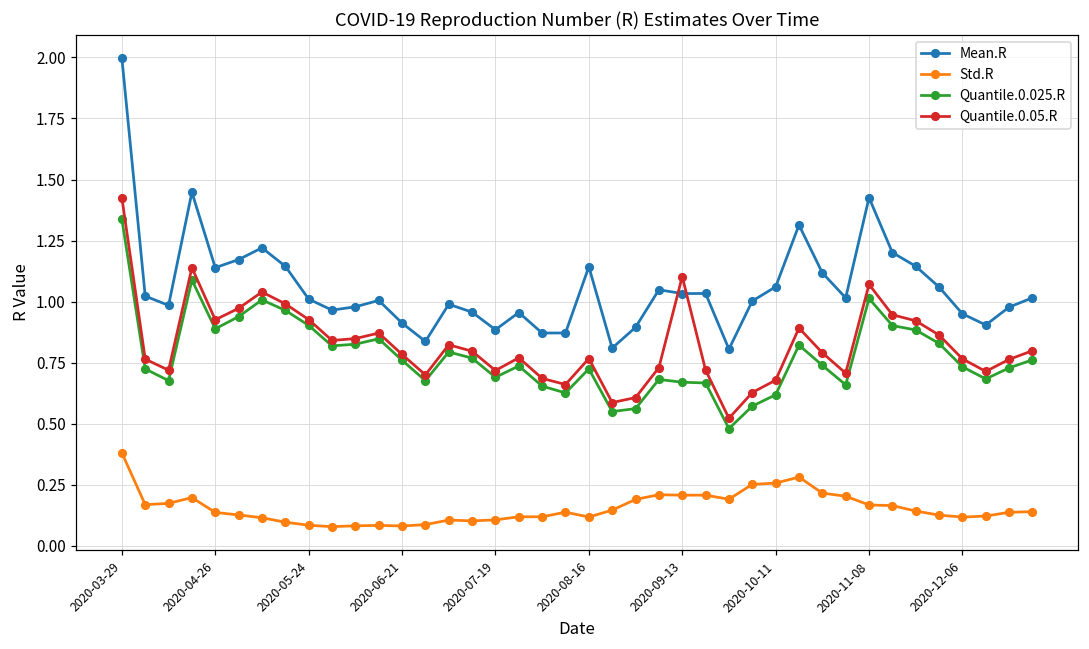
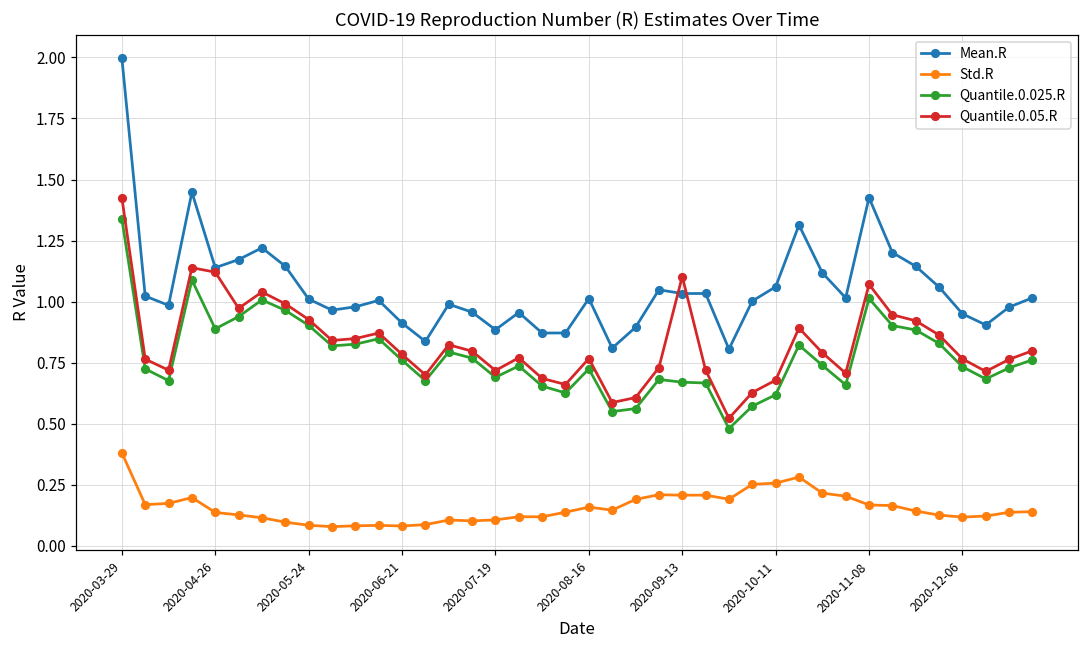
Quantile.0.05.R, 2020-04-26: 0.93 -> 1.12
Mean.R, 2020-08-16: 1.14 -> 1.01
Std.R, 2020-08-16: 0.12 -> 0.16
